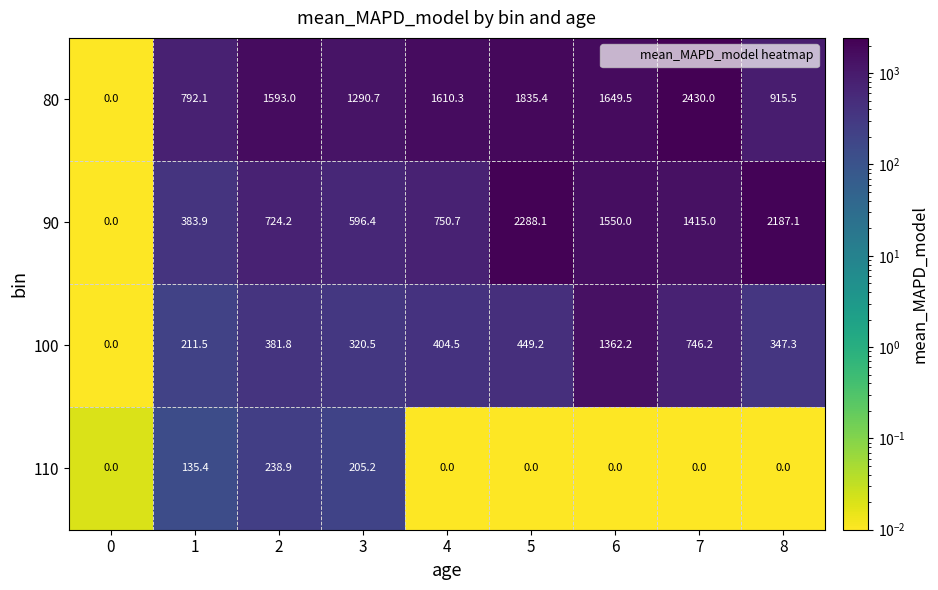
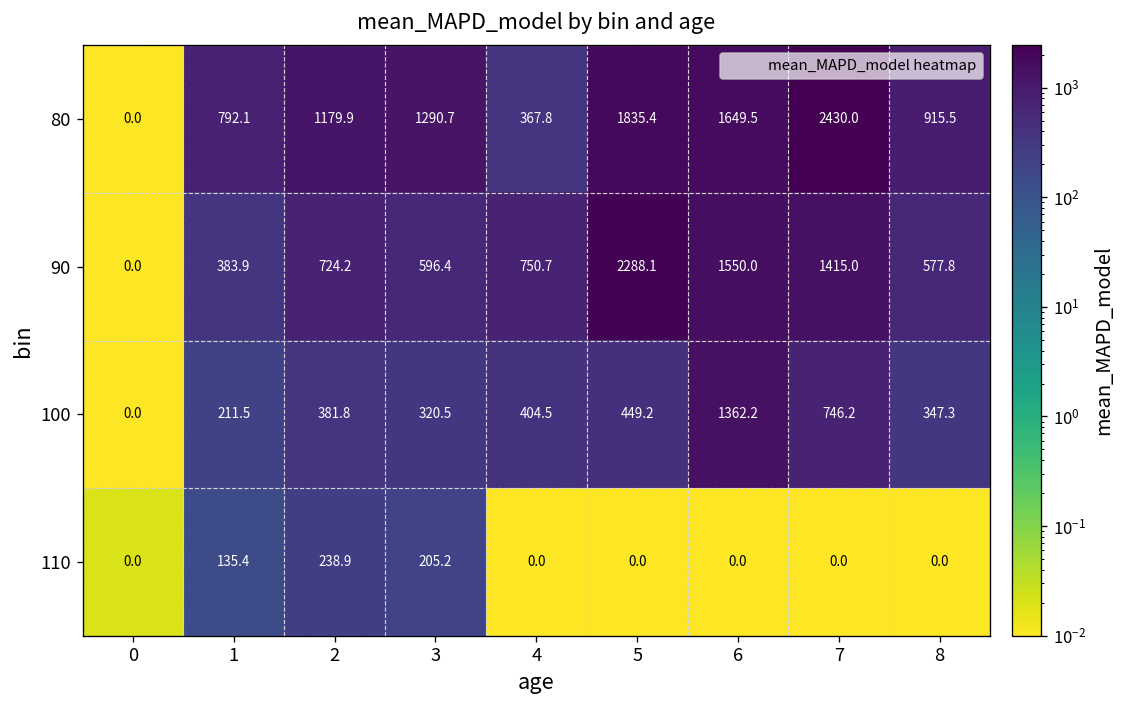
80, 2: 1593.0 -> 1179.9
80, 4: 1610.3 -> 367.8
90, 8: 2187.1 -> 577.8
